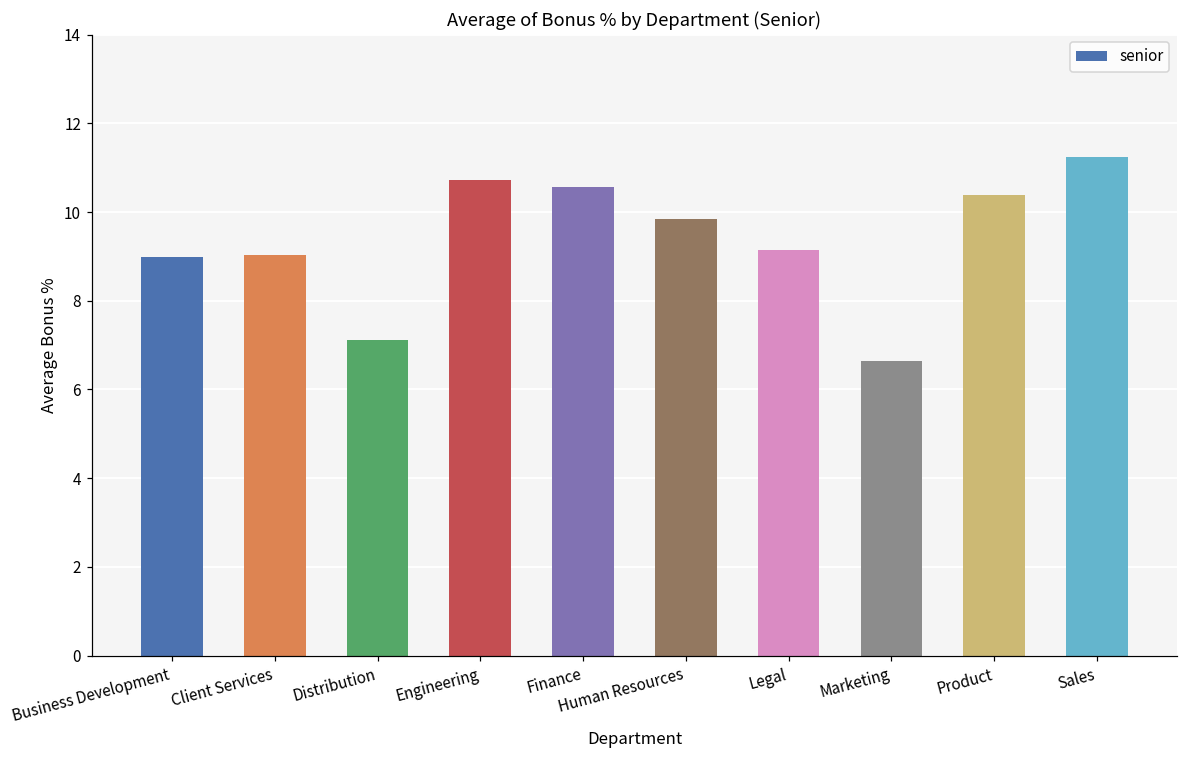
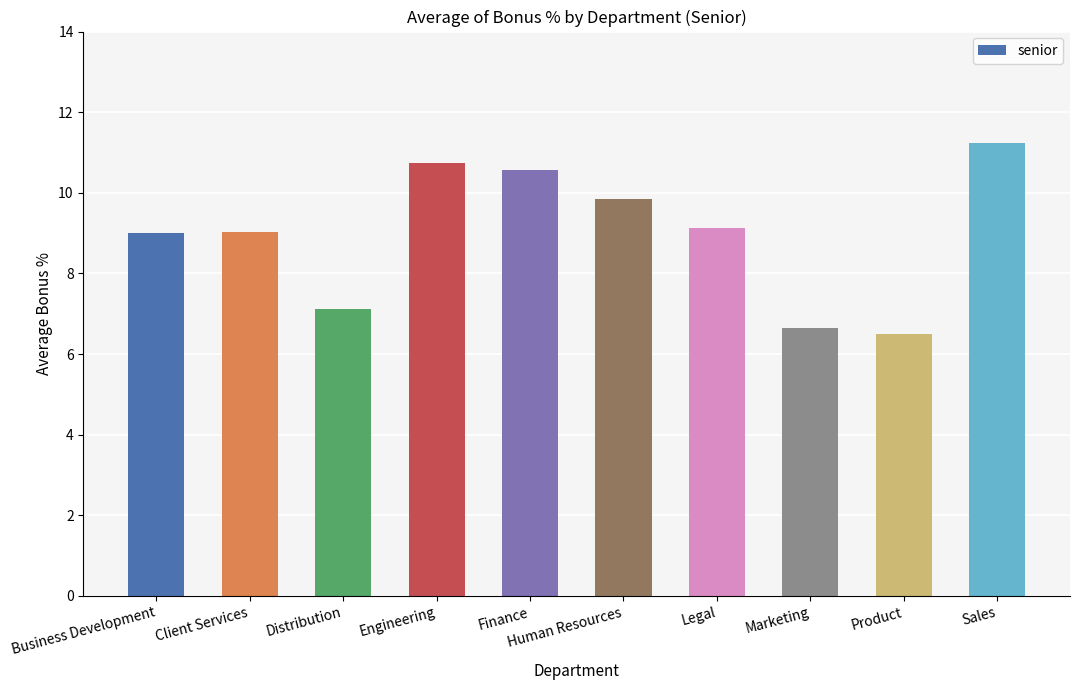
Product: 10.4 -> 6.5
